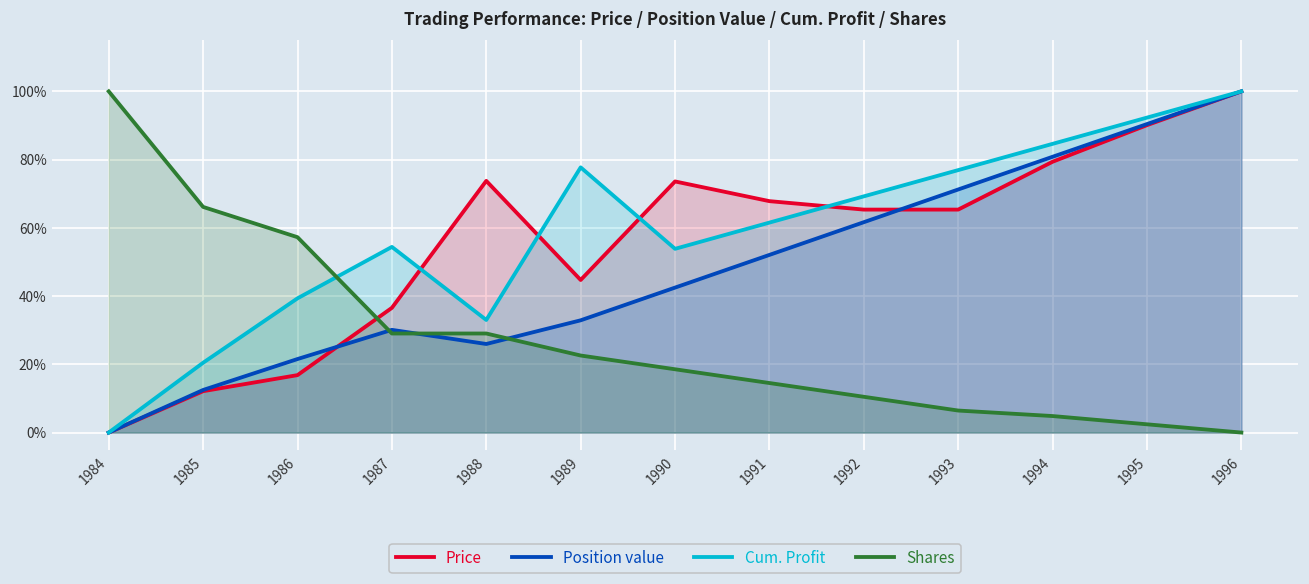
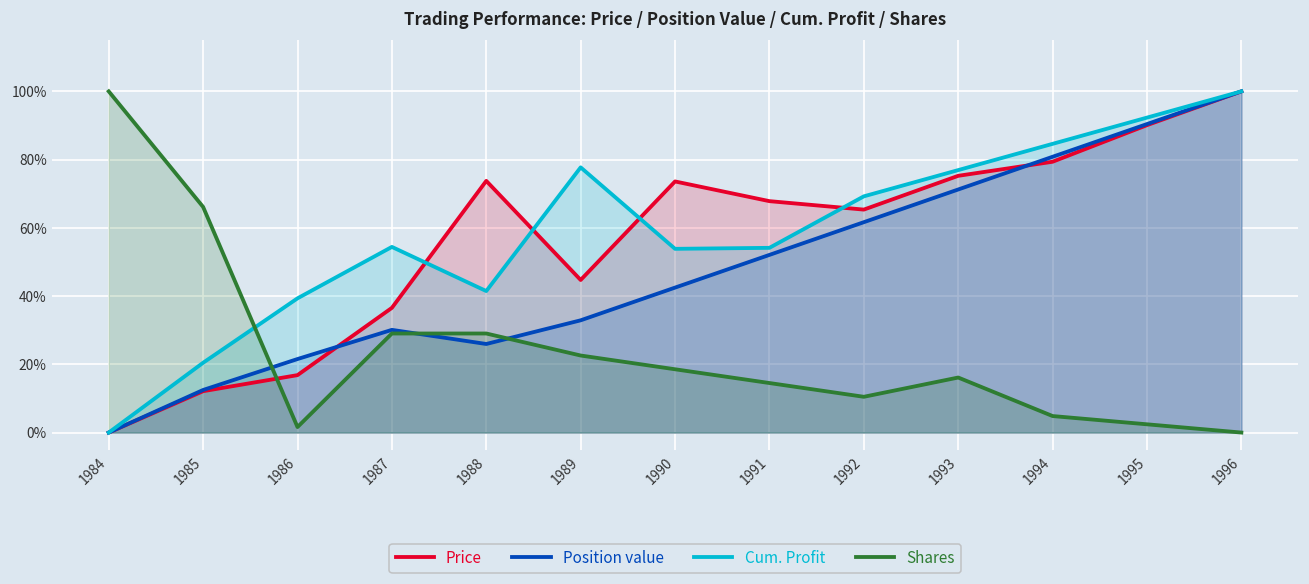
Shares, 1986: 57% -> 2%
Cum. Profit, 1988: 33% -> 41%
Cum. Profit, 1991: 62% -> 54%
Price, 1993: 65% -> 75%
Shares, 1993: 6% -> 16%
